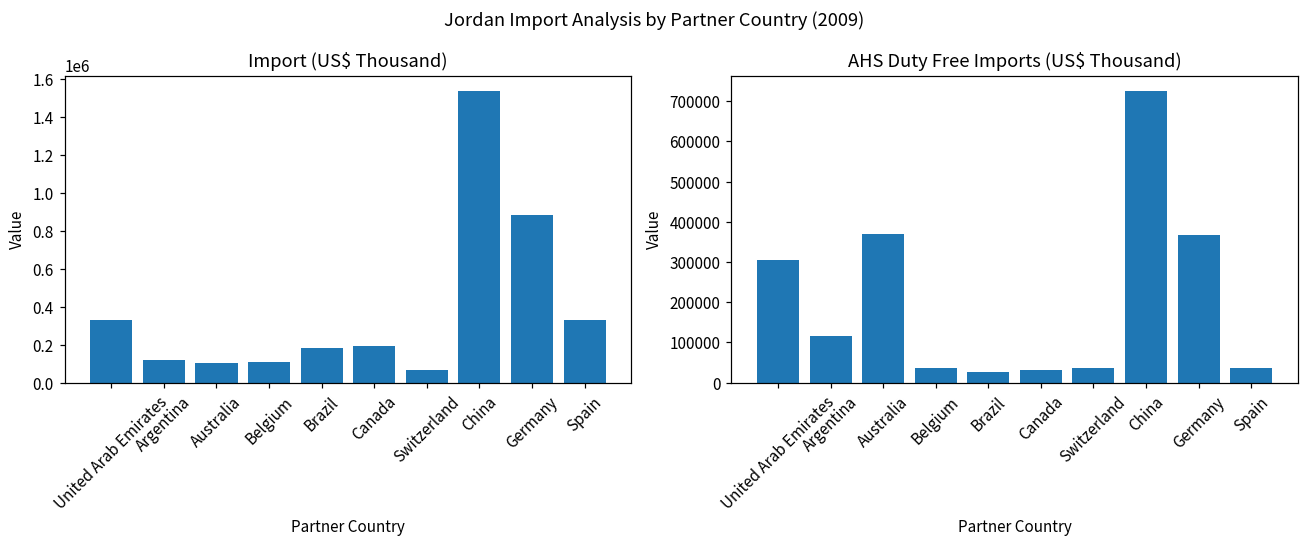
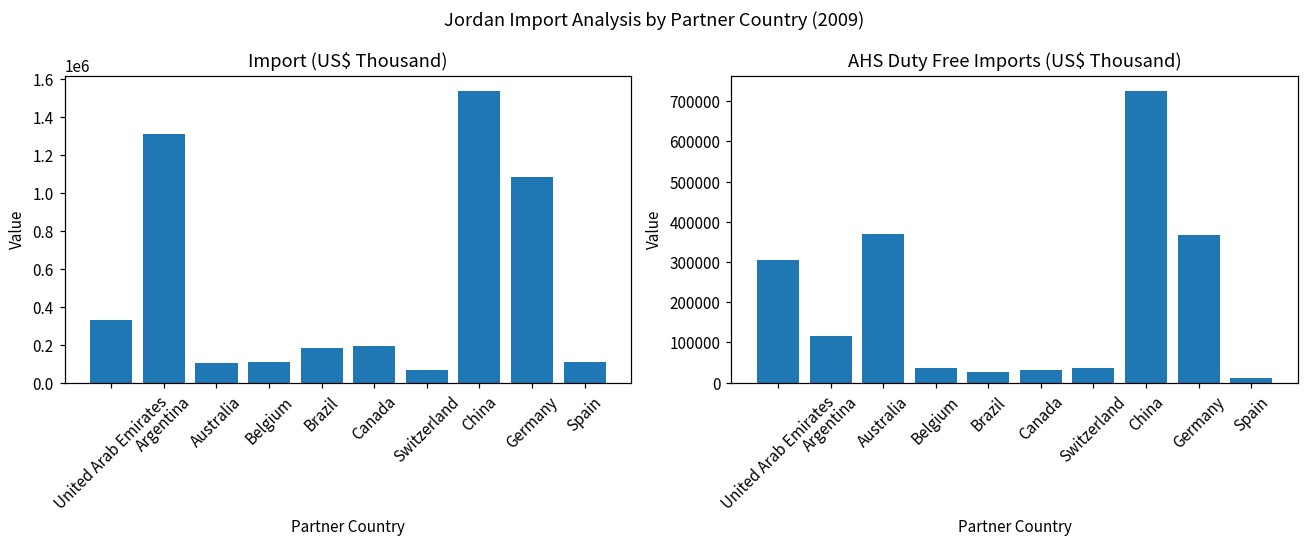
Import (US$ Thousand), Argentina: 120000 -> 1310000
Import (US$ Thousand), Germany: 890000 -> 1080000
Import (US$ Thousand), Spain: 330000 -> 110000
AHS Duty Free Imports (US$ Thousand), Spain: 40000 -> 10000
